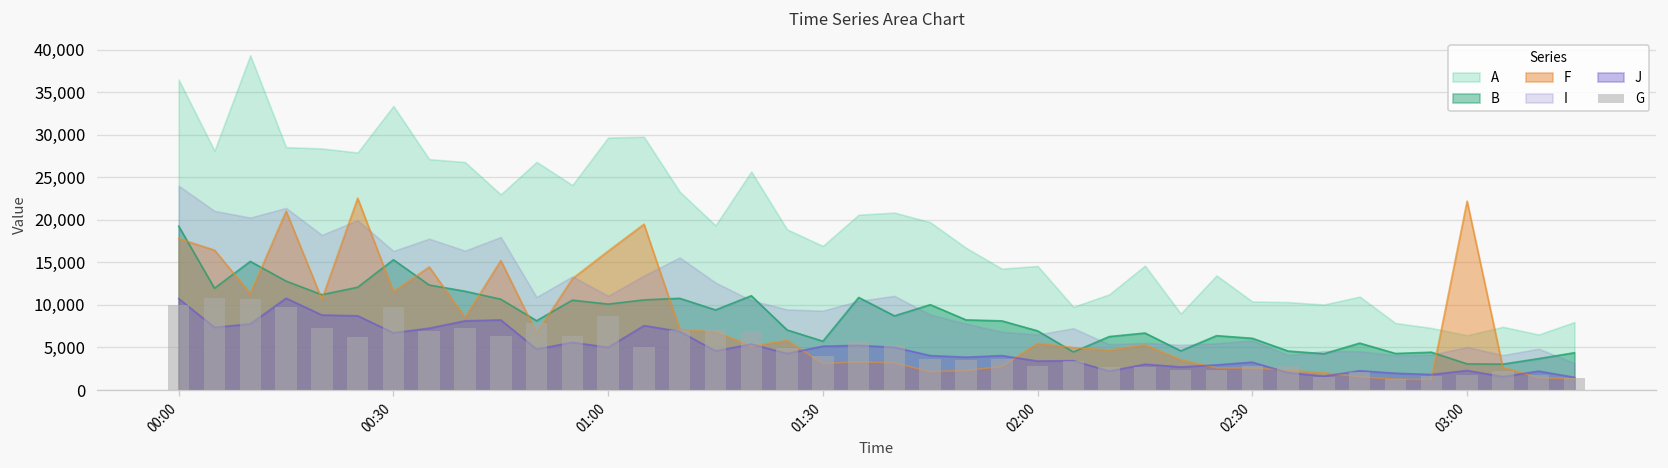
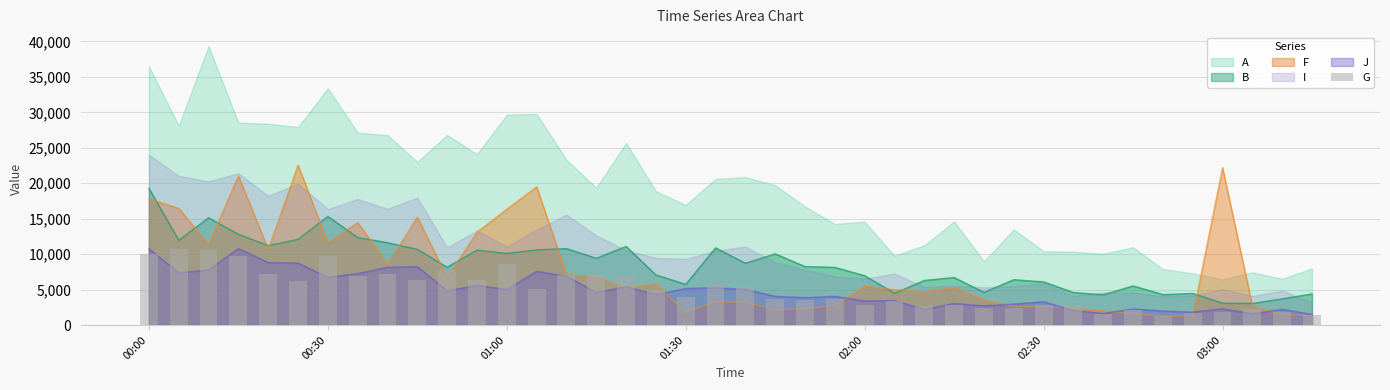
F, 01:30: 3,000 -> 2,000
